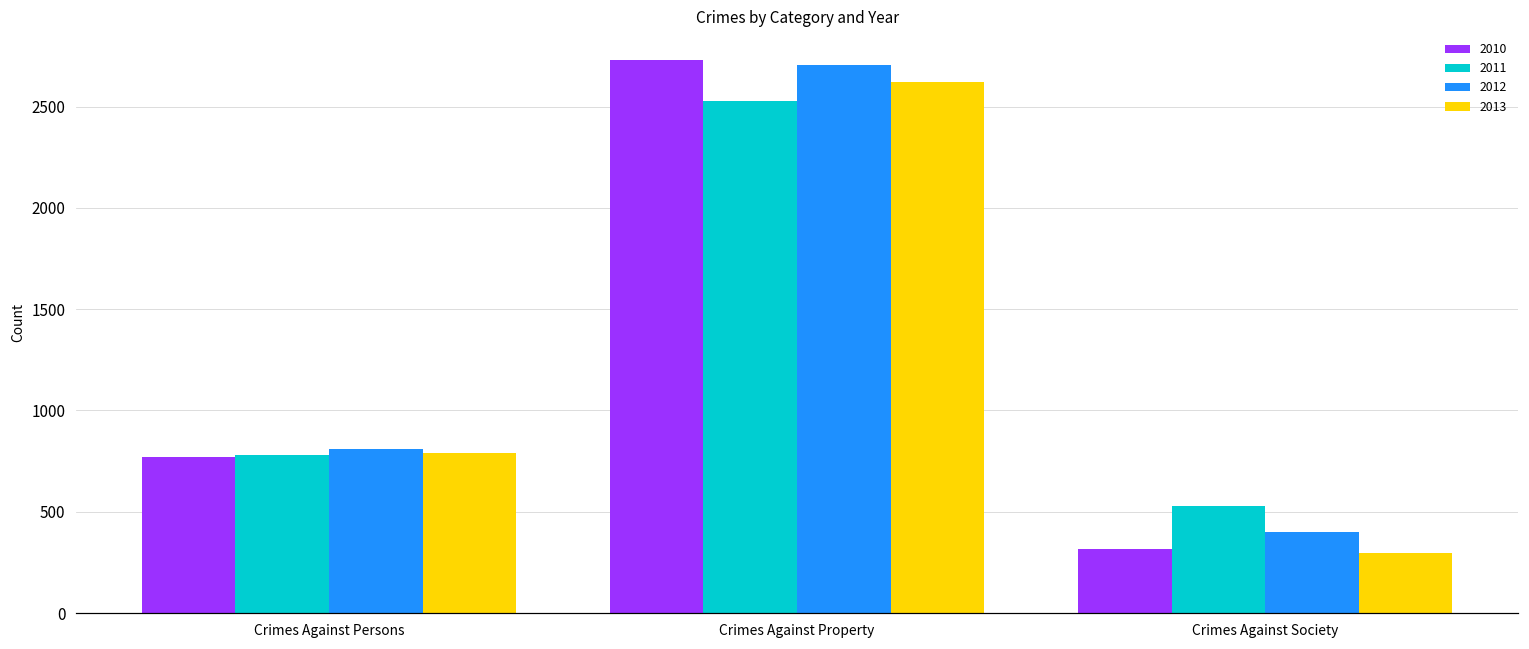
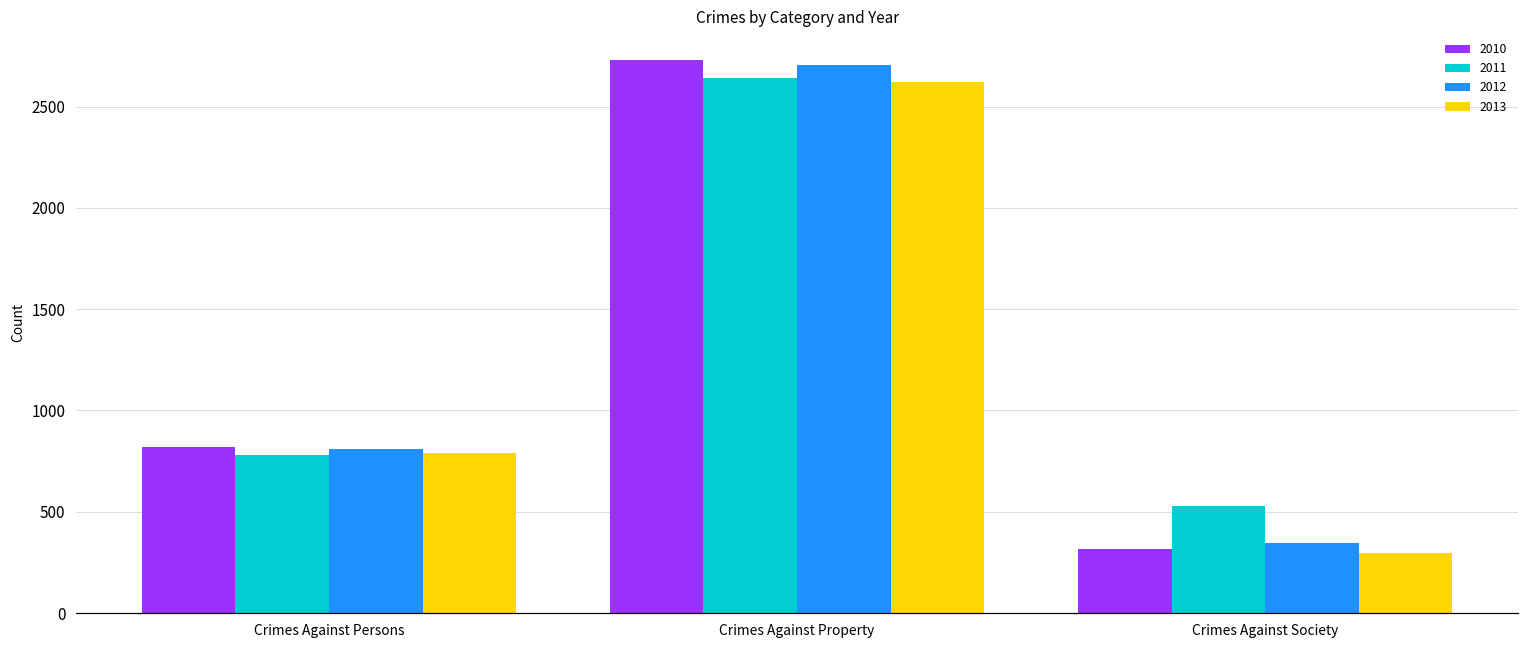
2010, Crimes Against Persons: 770 -> 820
2011, Crimes Against Property: 2530 -> 2640
2012, Crimes Against Society: 400 -> 350
